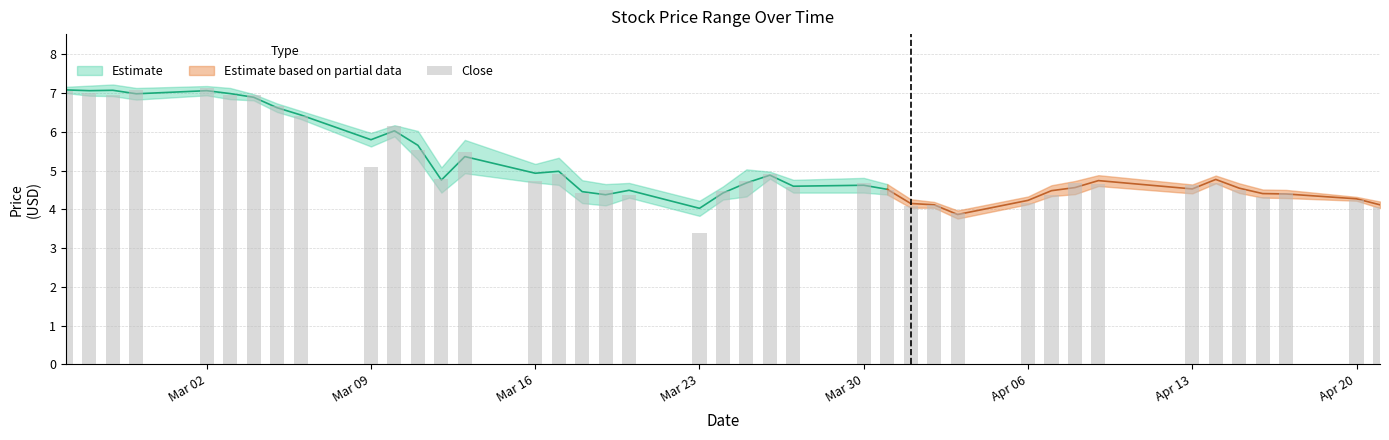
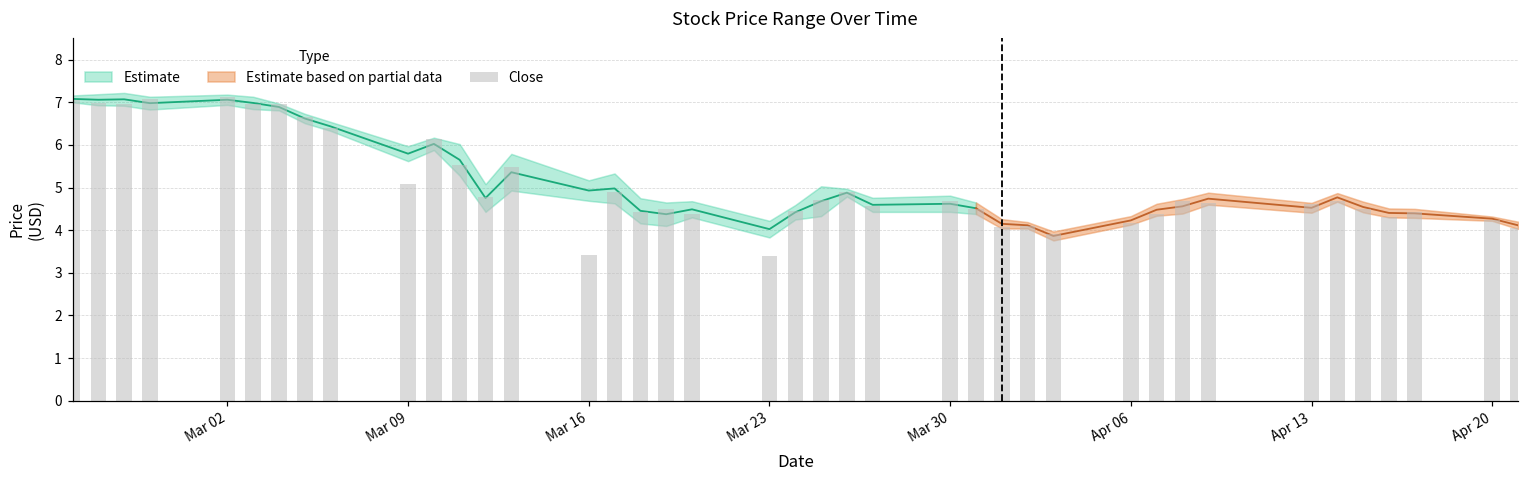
Close, Mar 16: 4.7 -> 3.4
